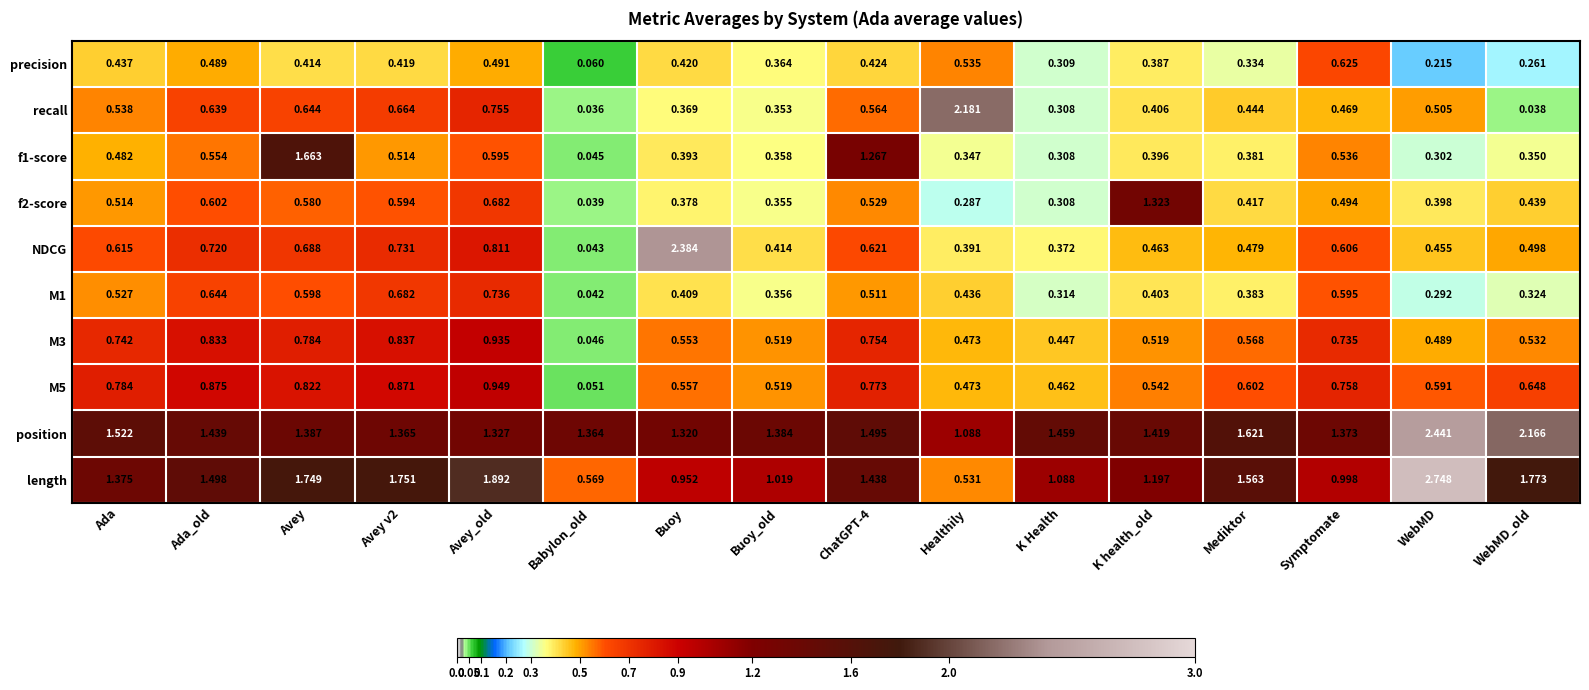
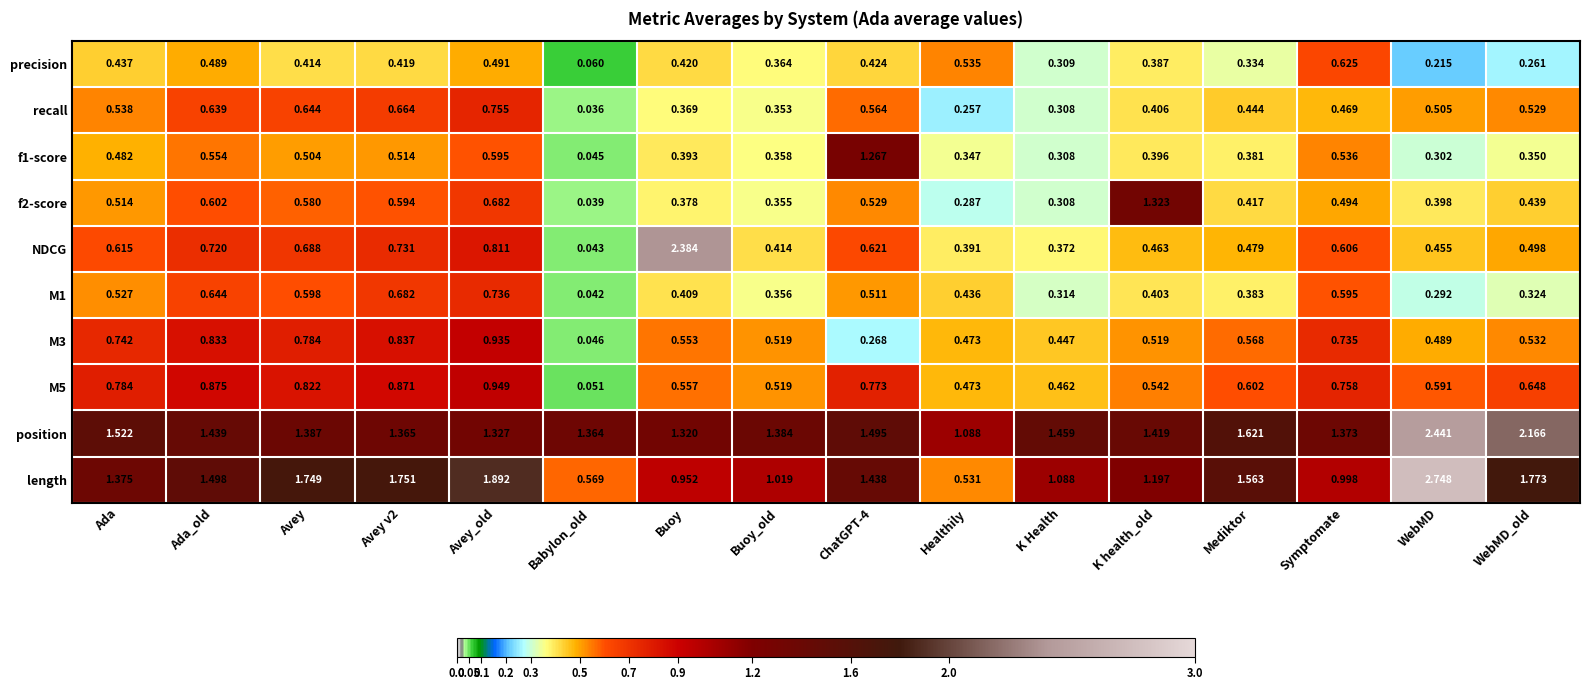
recall, Healthily: 2.181 -> 0.257
recall, WebMD_old: 0.038 -> 0.529
f1-score, Avey: 1.663 -> 0.504
M3, ChatGPT-4: 0.754 -> 0.268
